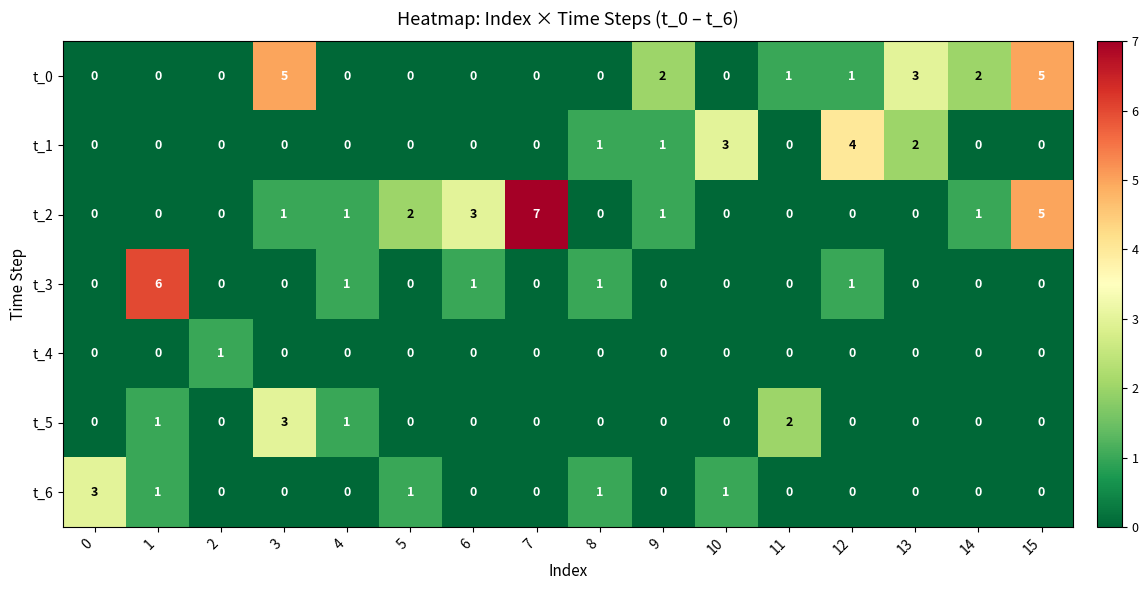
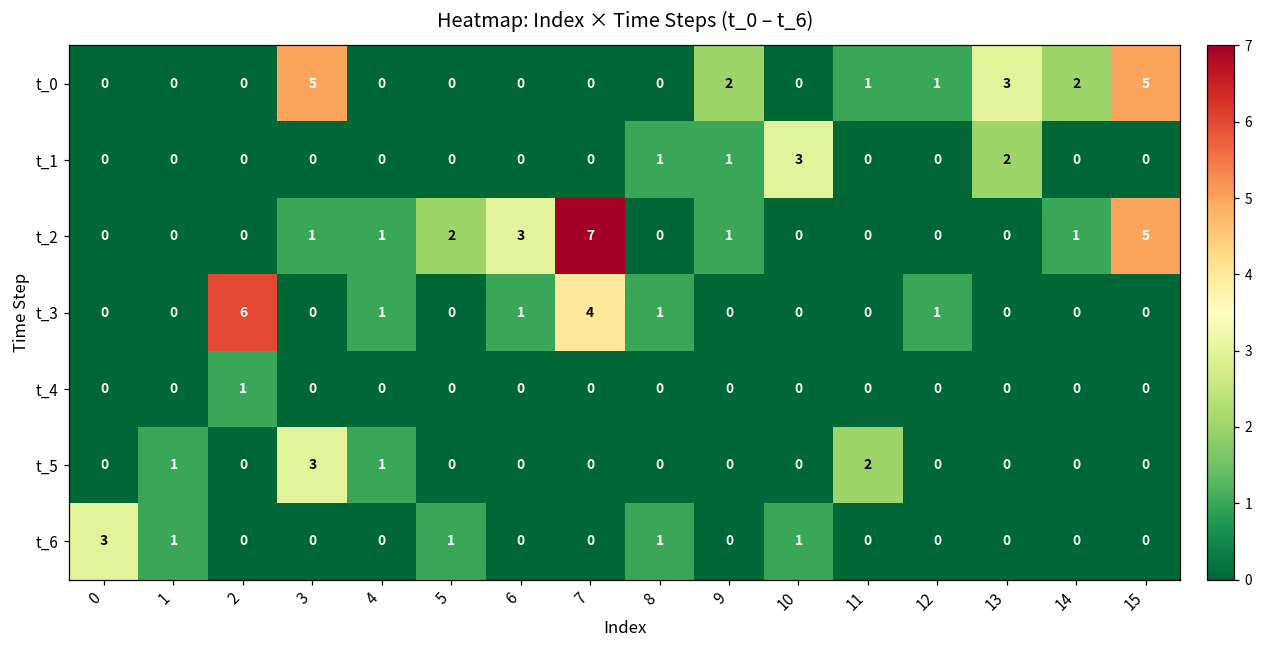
t_1, 12: 4 -> 0
t_3, 1: 6 -> 0
t_3, 2: 0 -> 6
t_3, 7: 0 -> 4
